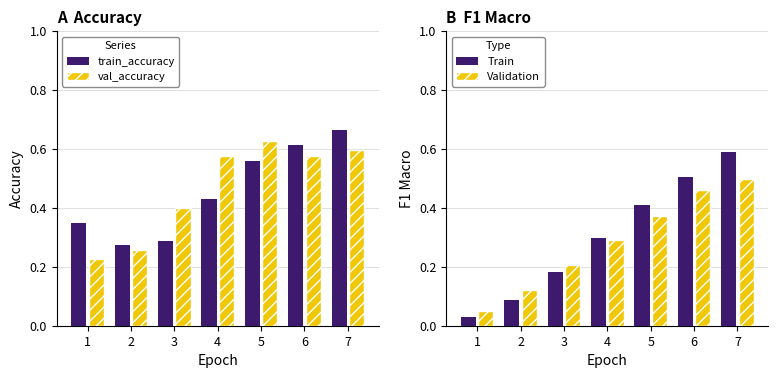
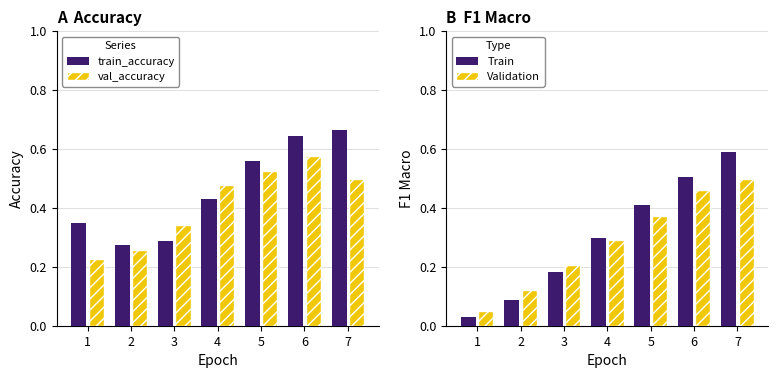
A Accuracy, val_accuracy, 3: 0.40 -> 0.34
A Accuracy, val_accuracy, 4: 0.58 -> 0.48
A Accuracy, val_accuracy, 5: 0.63 -> 0.53
A Accuracy, train_accuracy, 6: 0.61 -> 0.65
A Accuracy, val_accuracy, 7: 0.60 -> 0.50
